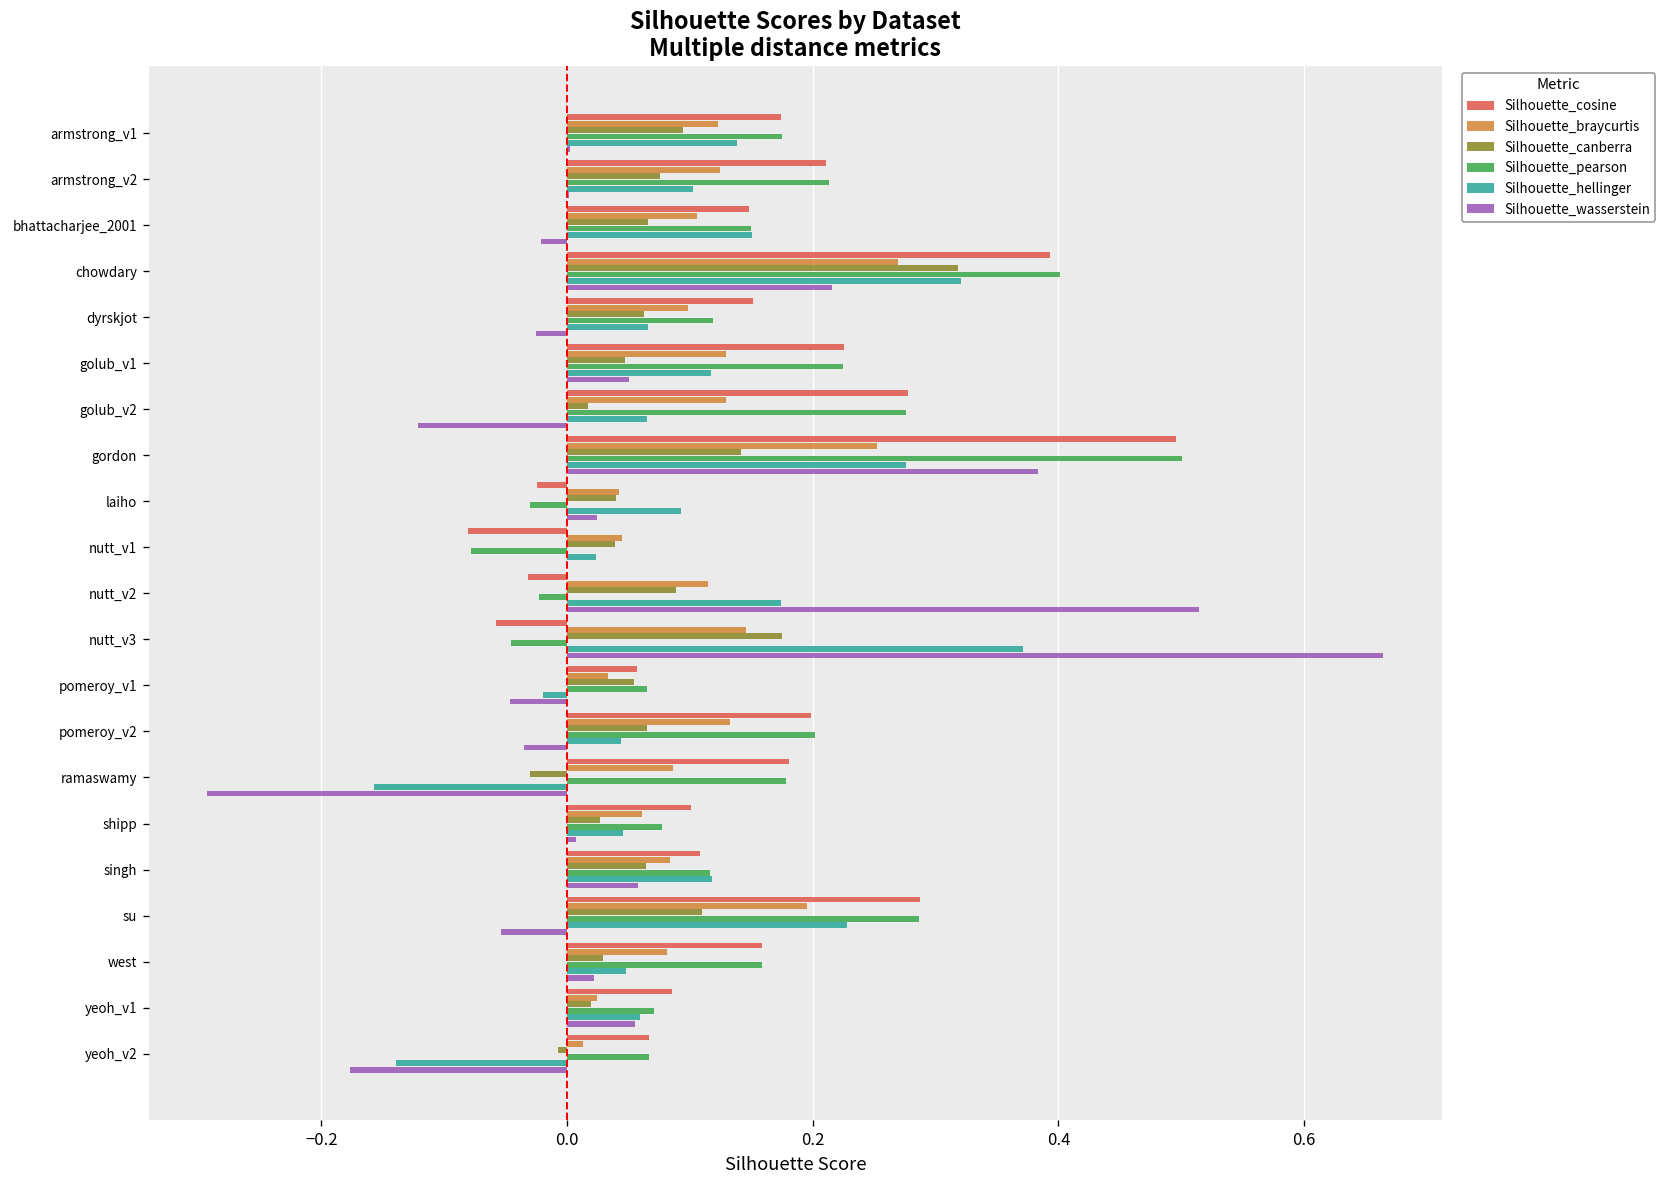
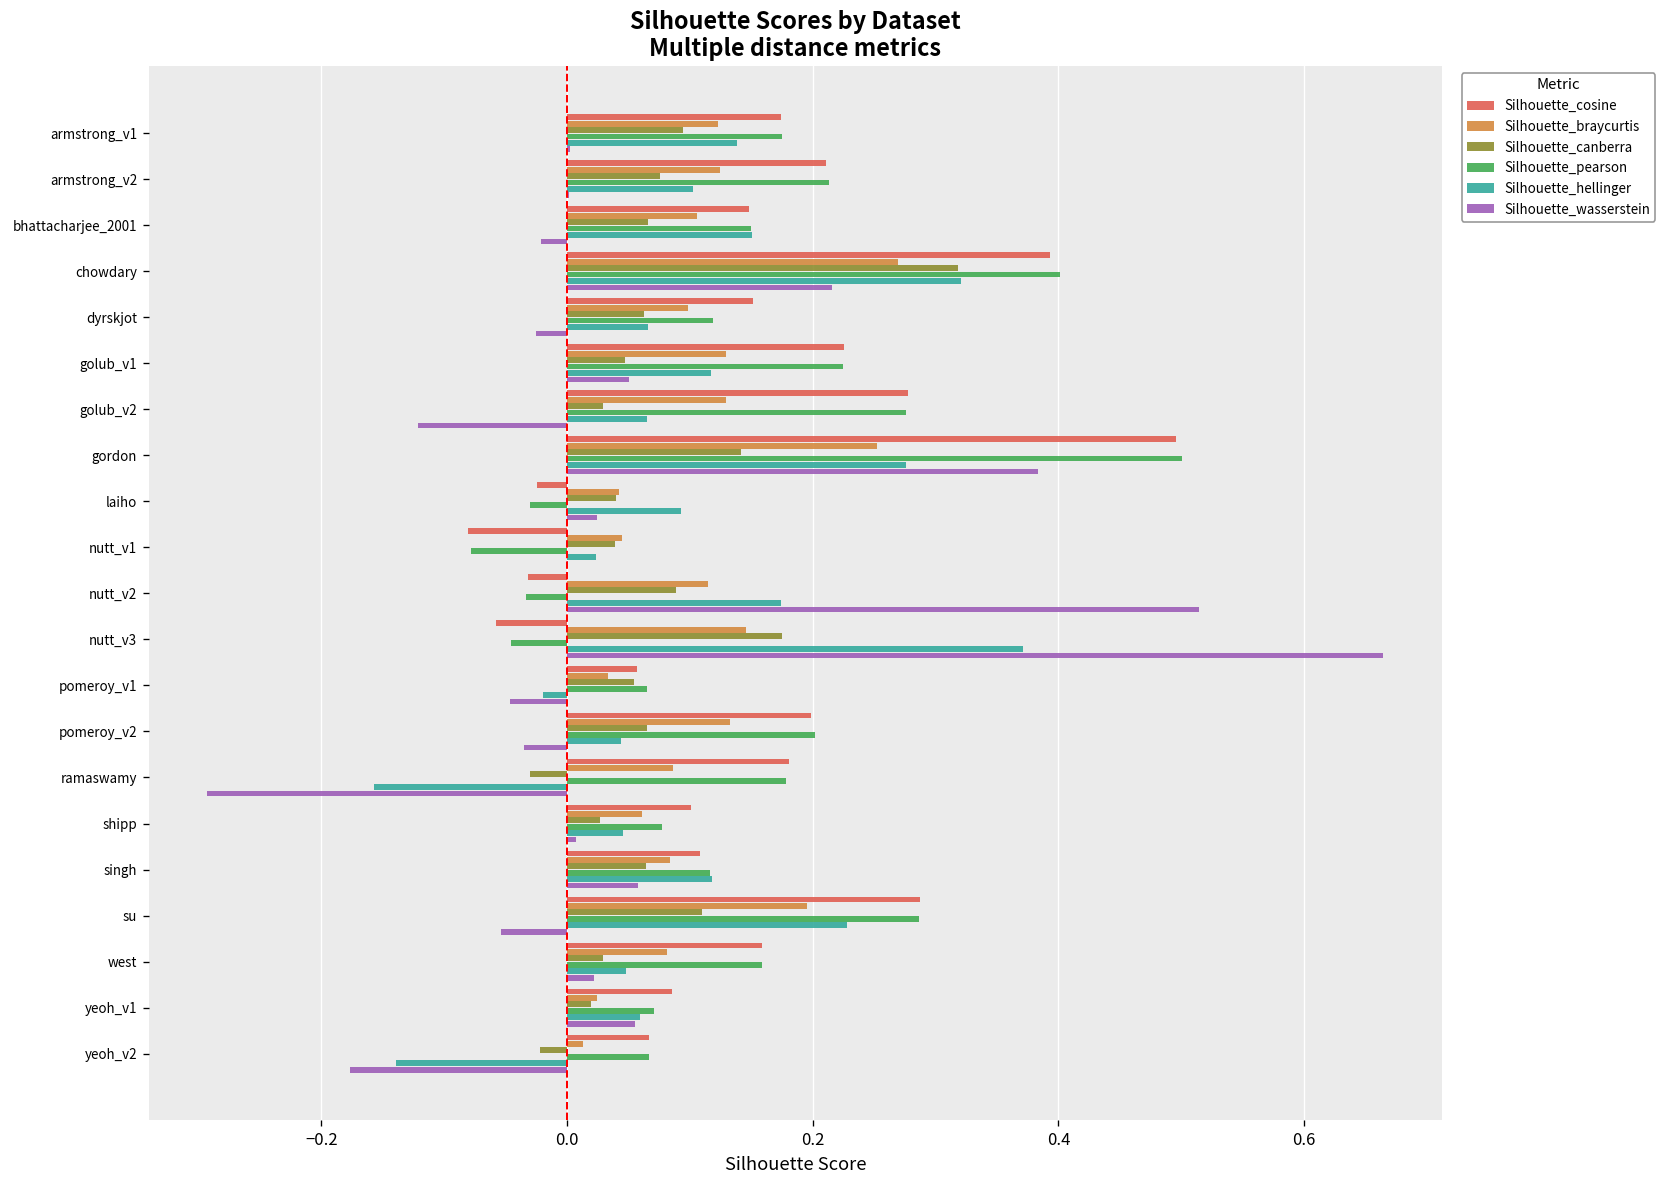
Silhouette_canberra, golub_v2: 0.017 -> 0.030
Silhouette_pearson, nutt_v2: -0.022 -> -0.033
Silhouette_canberra, yeoh_v2: -0.007 -> -0.022
